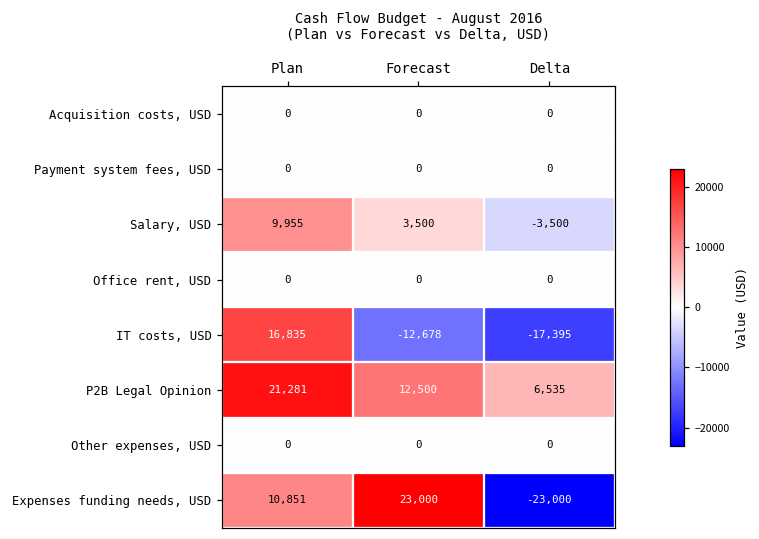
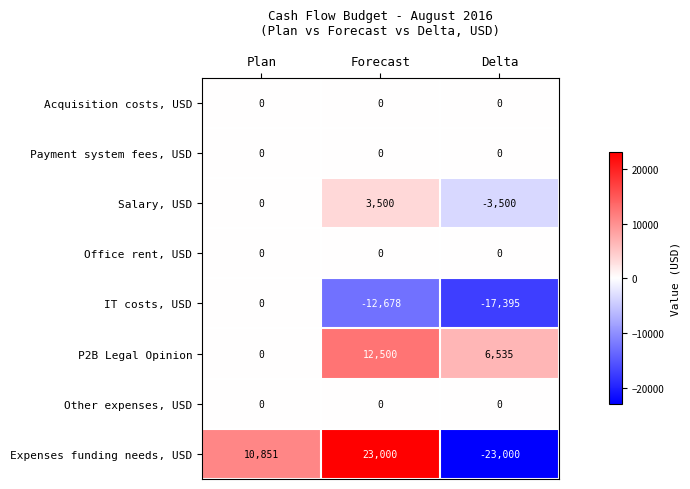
Salary, USD, Plan: 9,955 -> 0
IT costs, USD, Plan: 16,835 -> 0
P2B Legal Opinion, Plan: 21,281 -> 0
